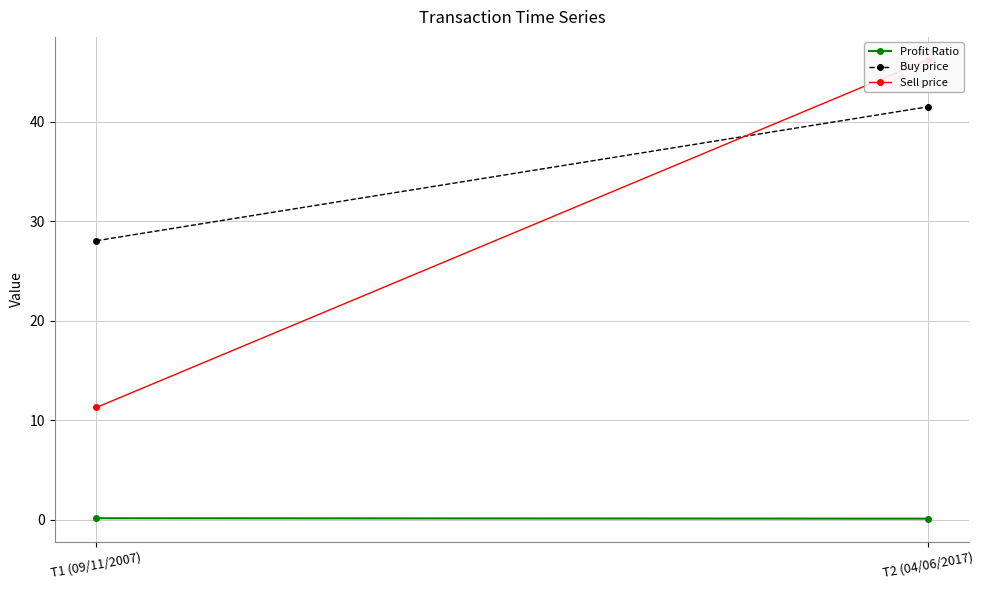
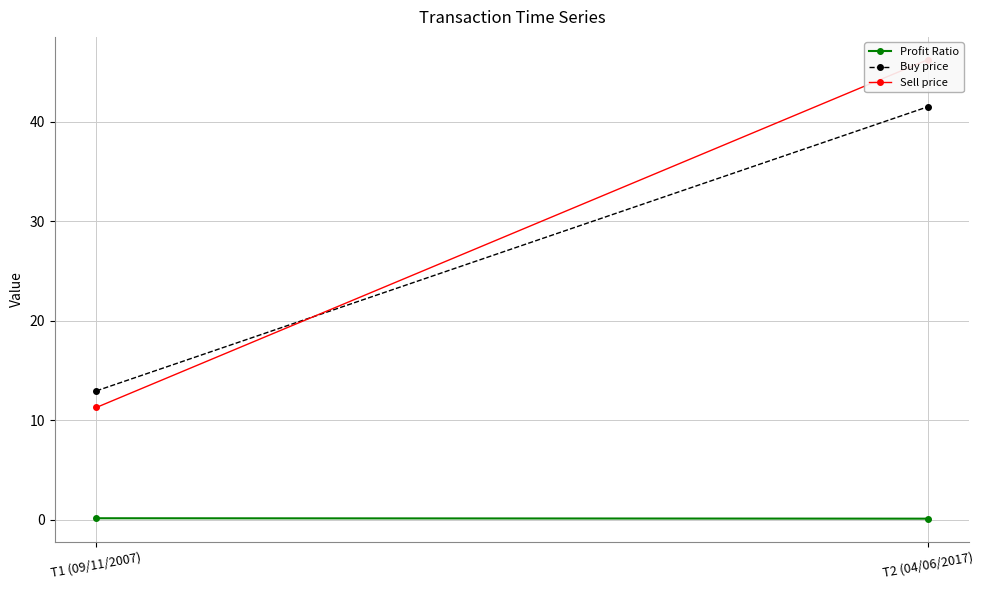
Buy price, T1 (09/11/2007): 28 -> 13
